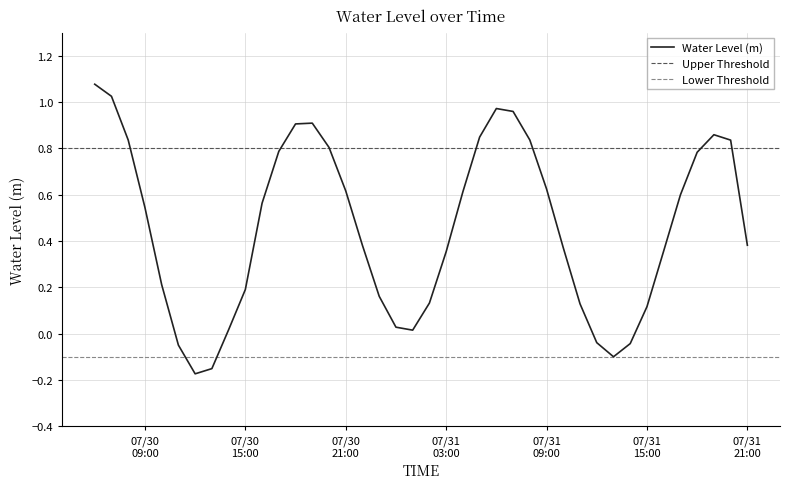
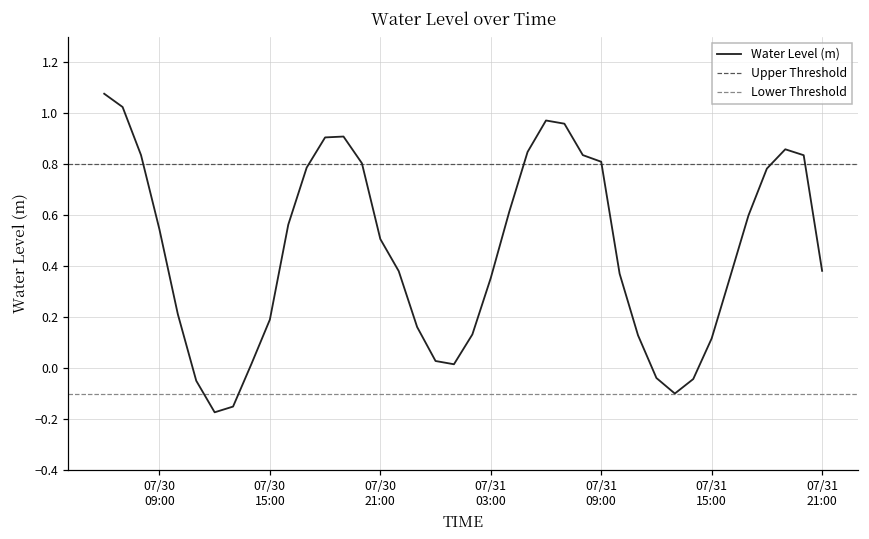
07/30 21:00: 0.62 -> 0.51
07/31 09:00: 0.62 -> 0.81
